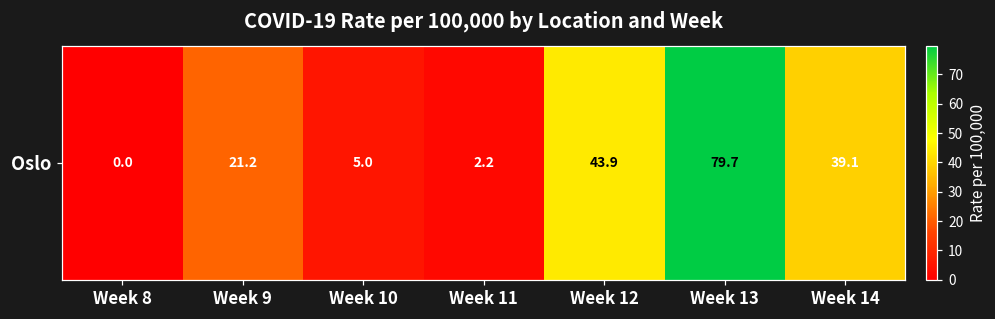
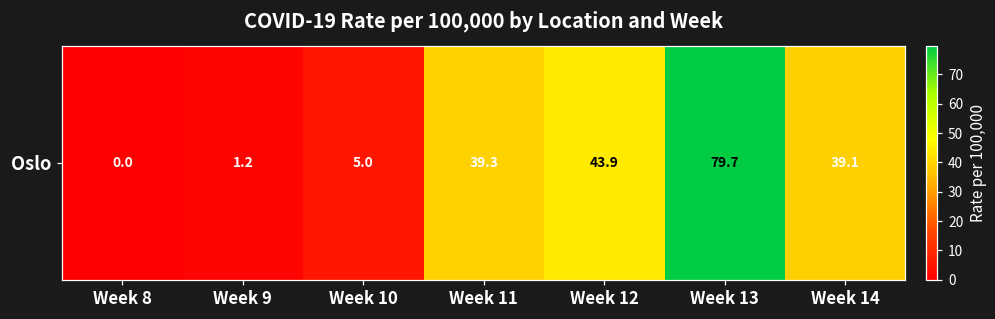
Oslo, Week 9: 21.2 -> 1.2
Oslo, Week 11: 2.2 -> 39.3
